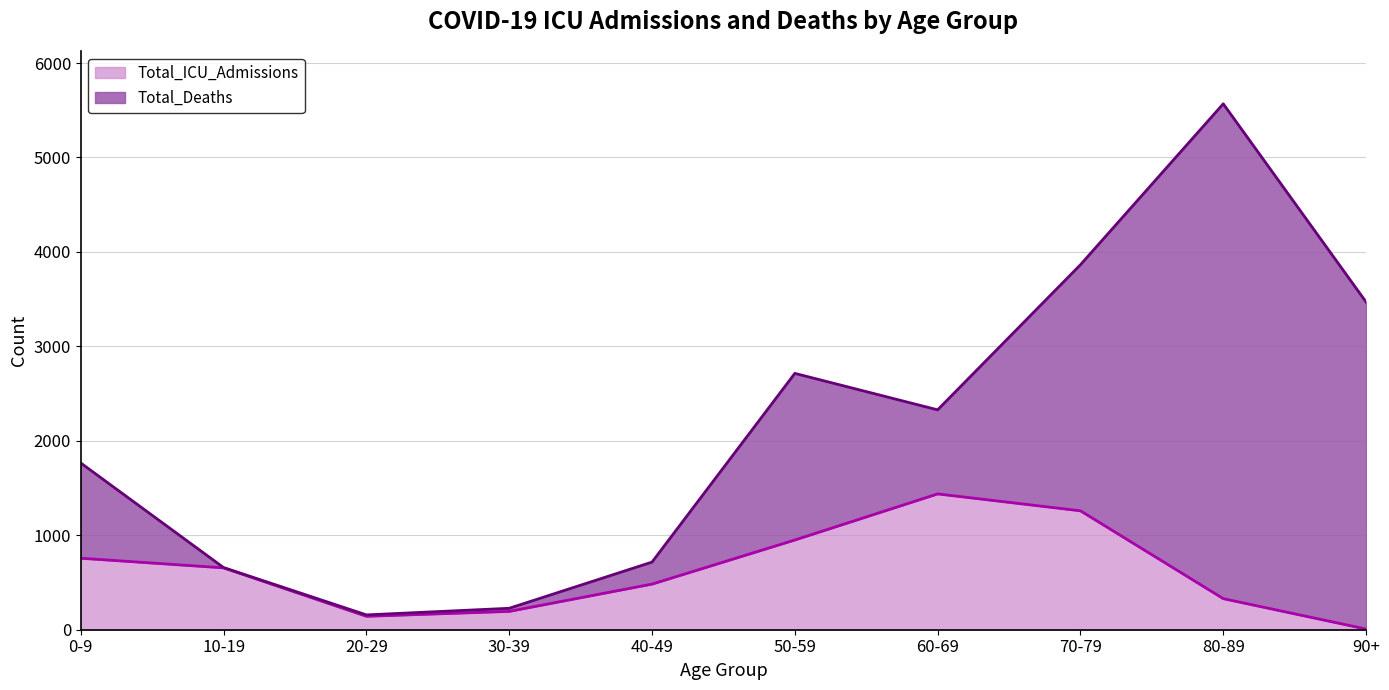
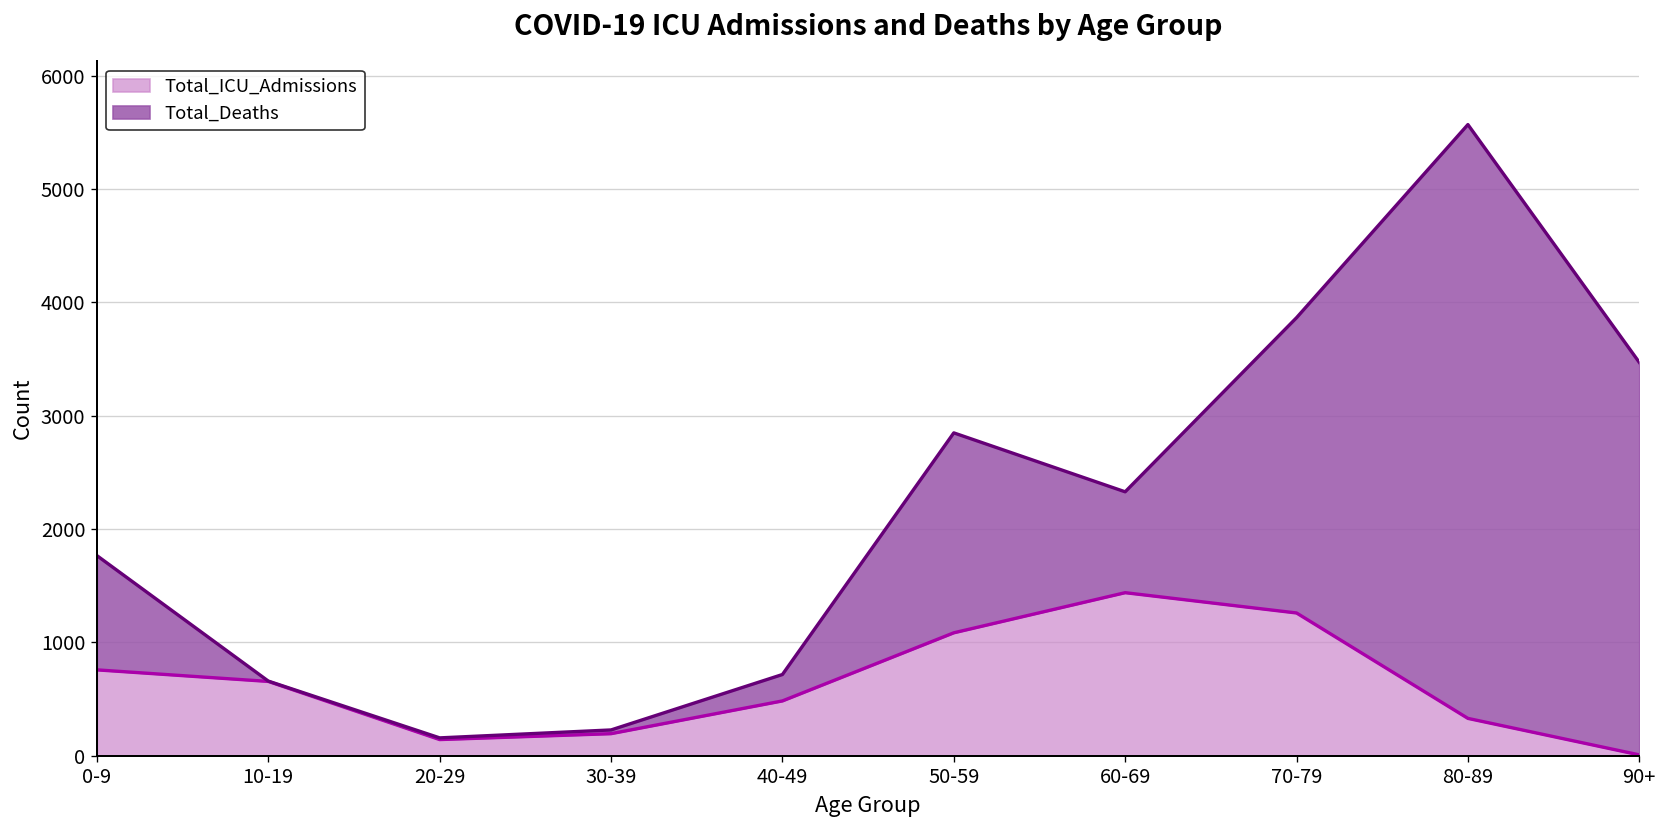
Total_ICU_Admissions, 50-59: 1000 -> 1100
